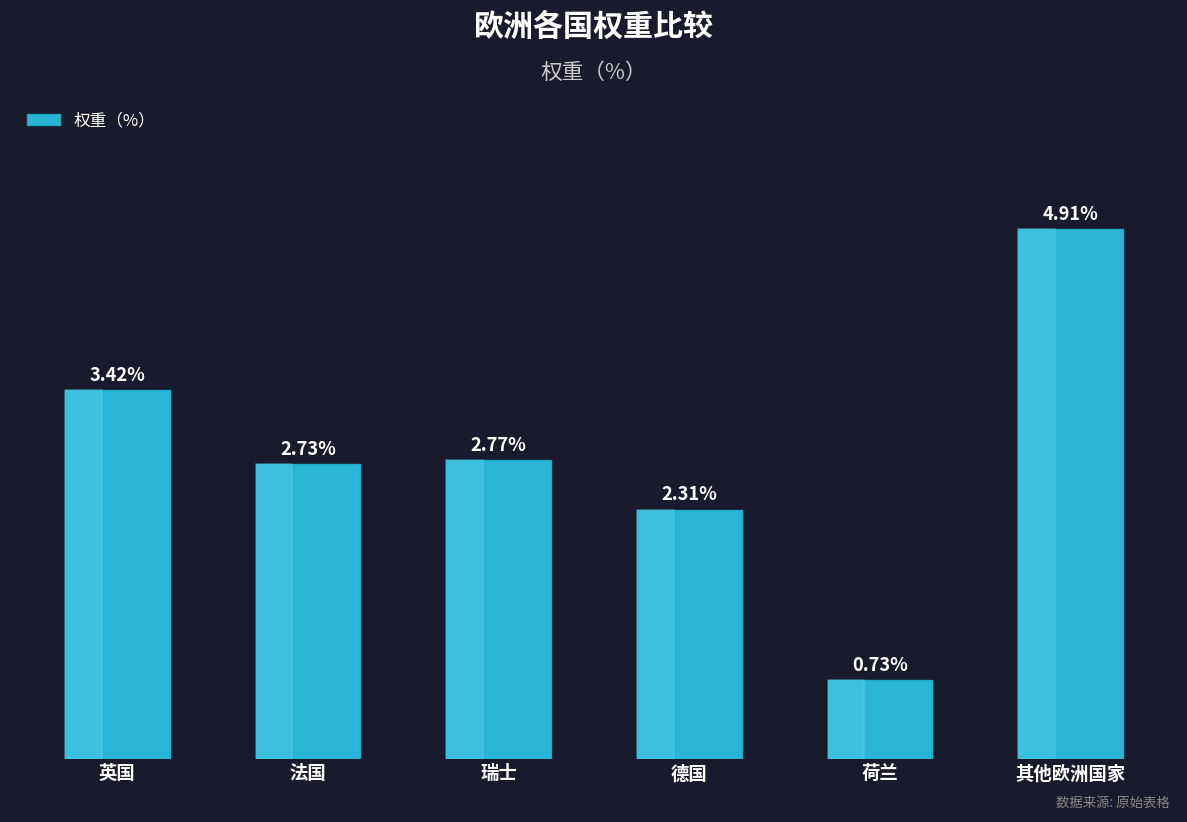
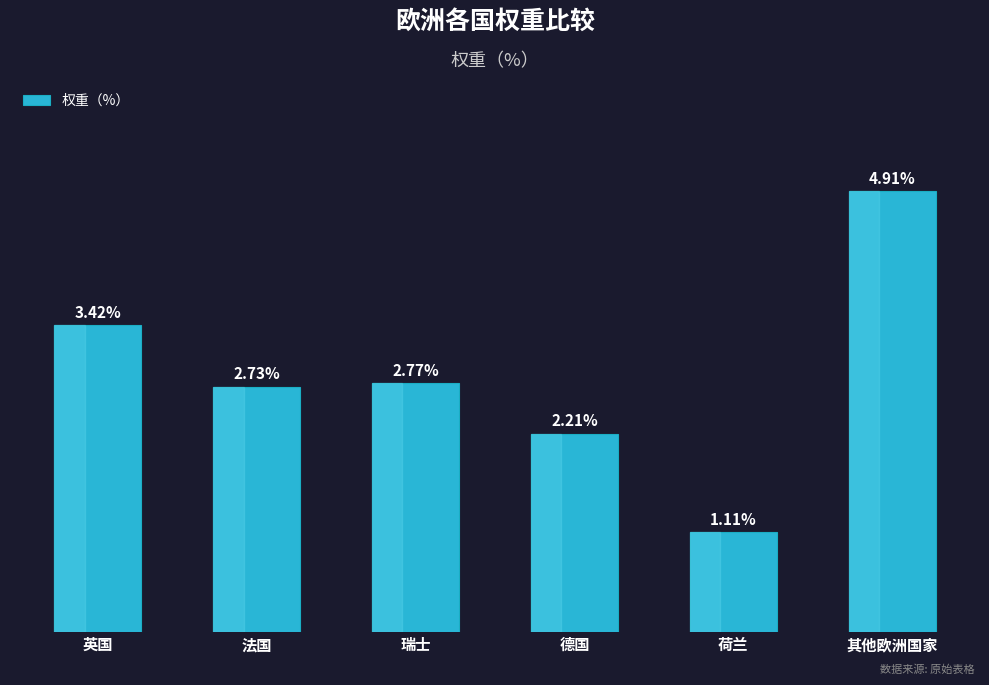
德国: 2.31% -> 2.21%
荷兰: 0.73% -> 1.11%
